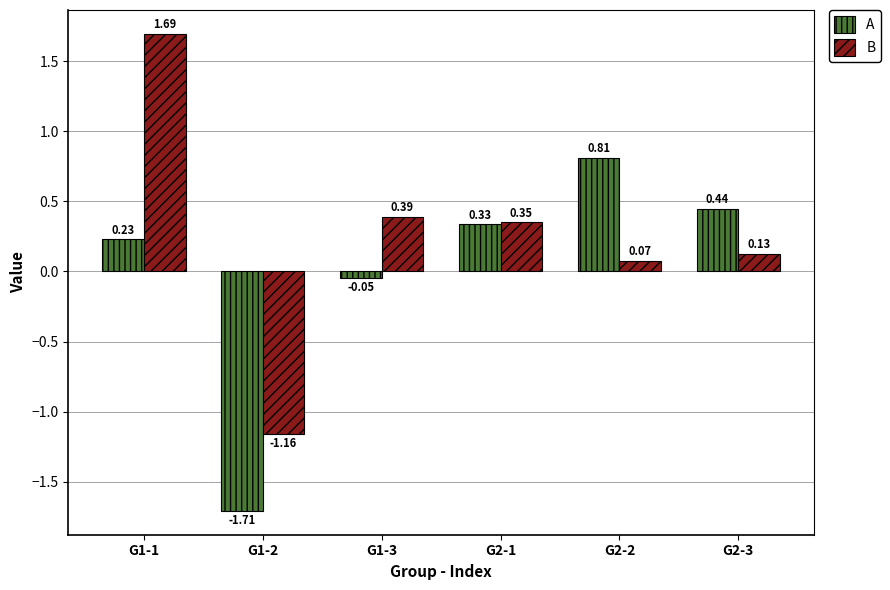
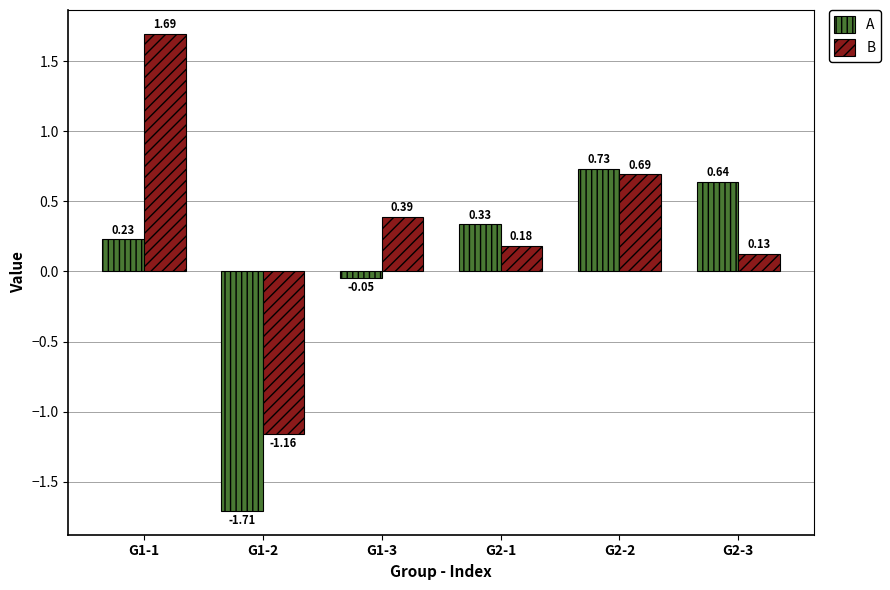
B, G2-1: 0.35 -> 0.18
A, G2-2: 0.81 -> 0.73
B, G2-2: 0.07 -> 0.69
A, G2-3: 0.44 -> 0.64
